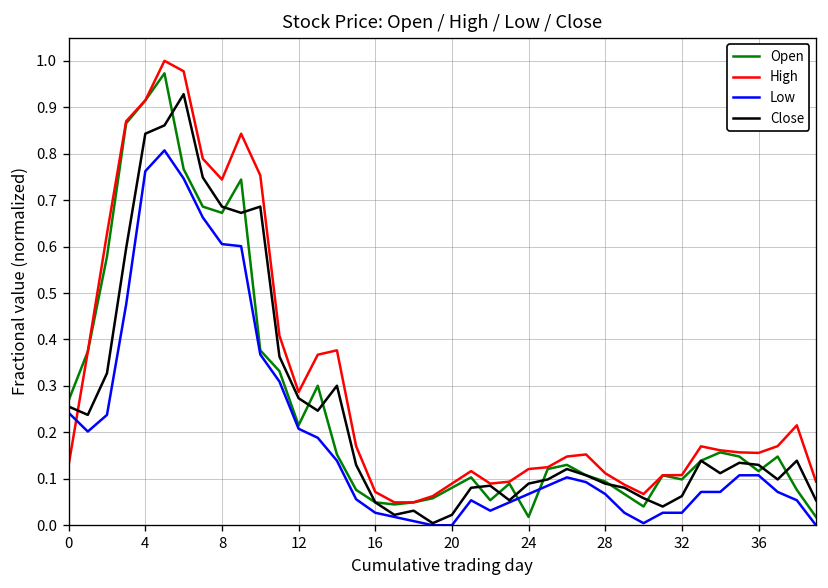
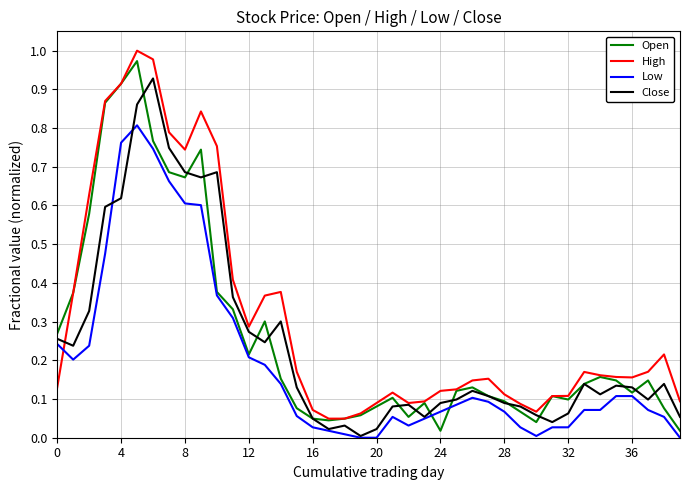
Close, 4: 0.84 -> 0.62
